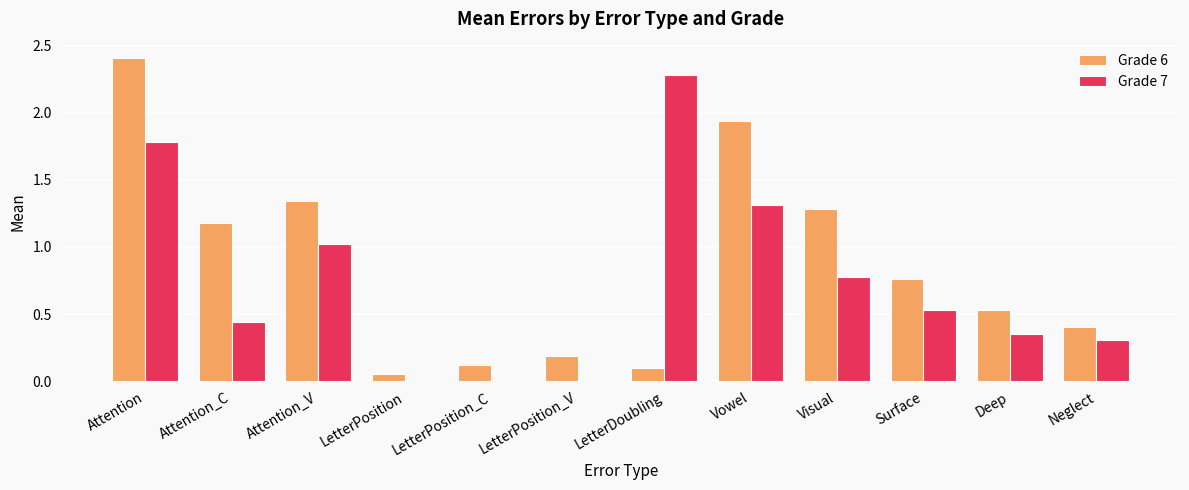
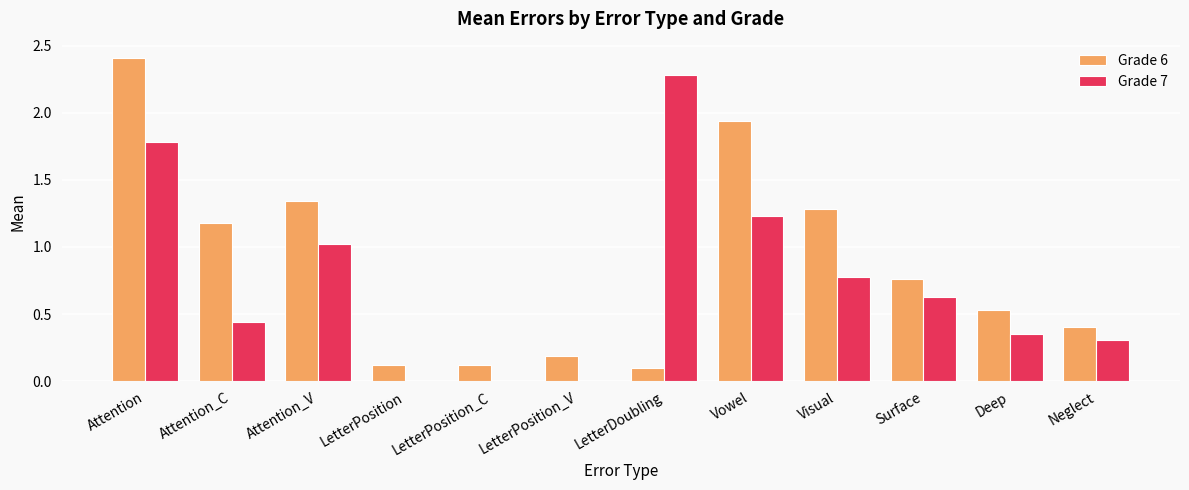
Grade 6, LetterPosition: 0.05 -> 0.12
Grade 7, Vowel: 1.31 -> 1.23
Grade 7, Surface: 0.53 -> 0.63
